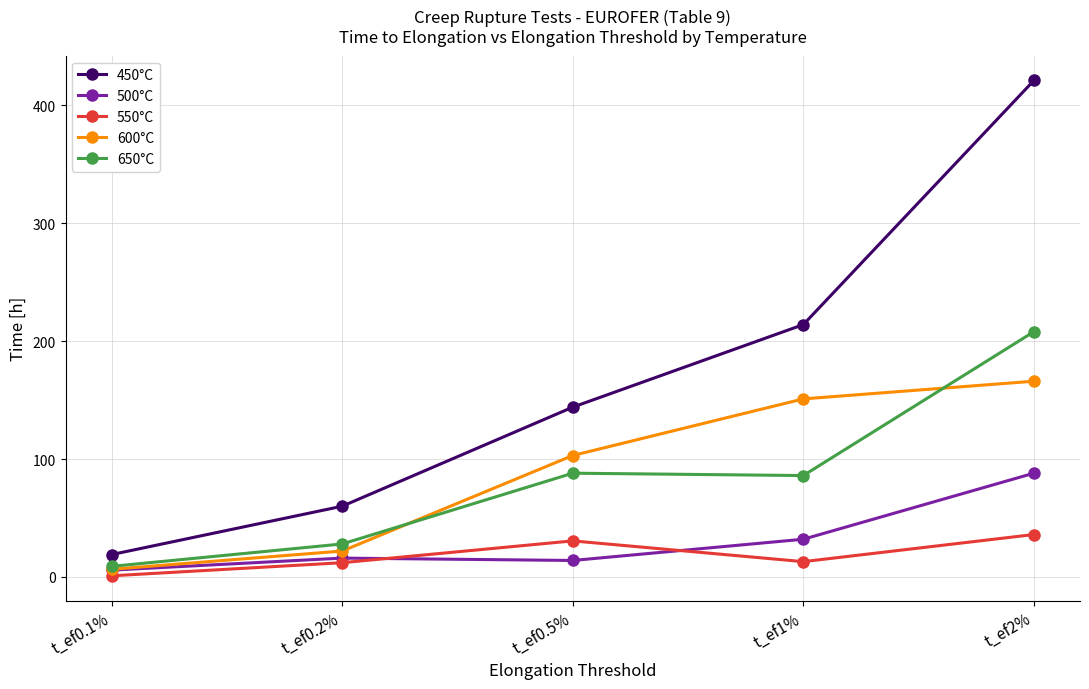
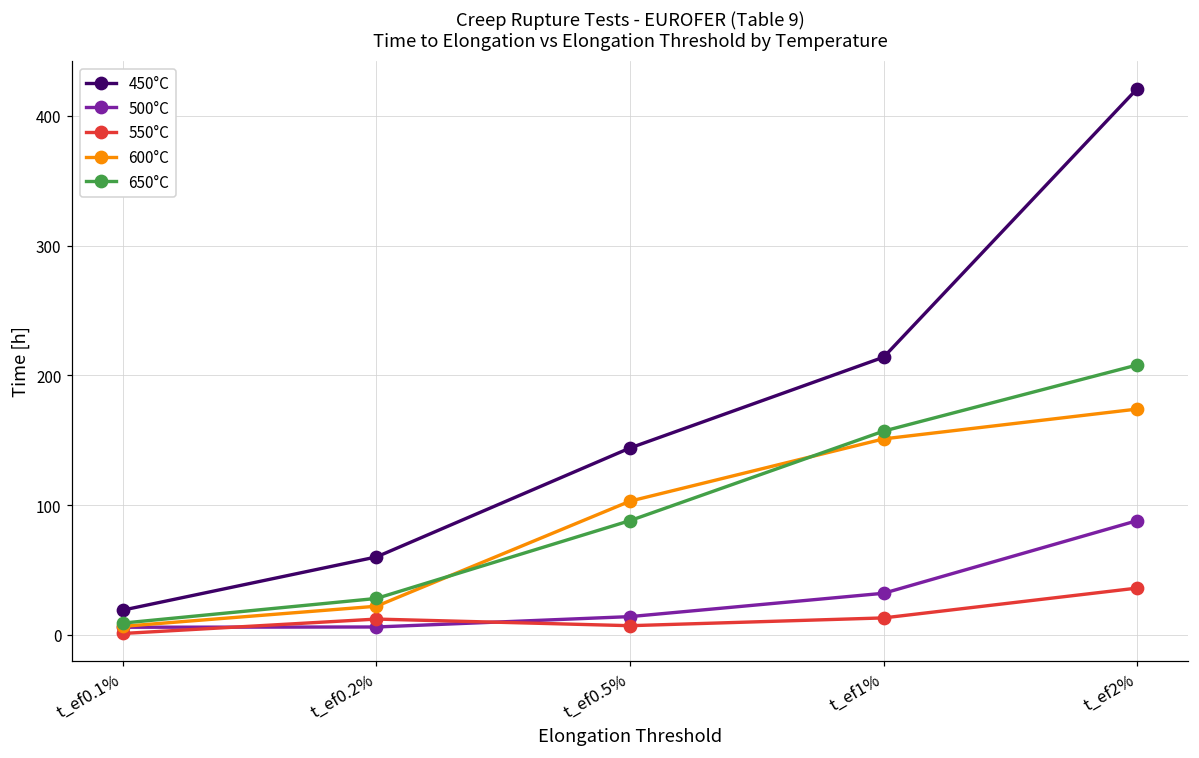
500°C, t_ef0.2%: 16 -> 6
550°C, t_ef0.5%: 31 -> 7
650°C, t_ef1%: 86 -> 157
600°C, t_ef2%: 166 -> 174
